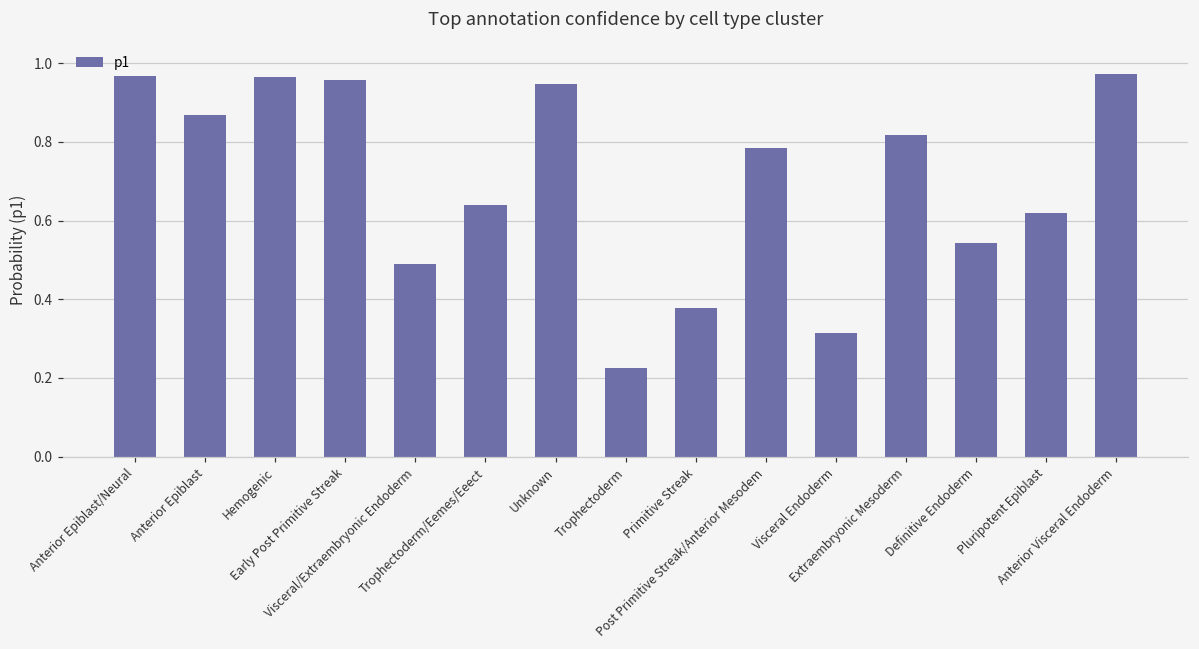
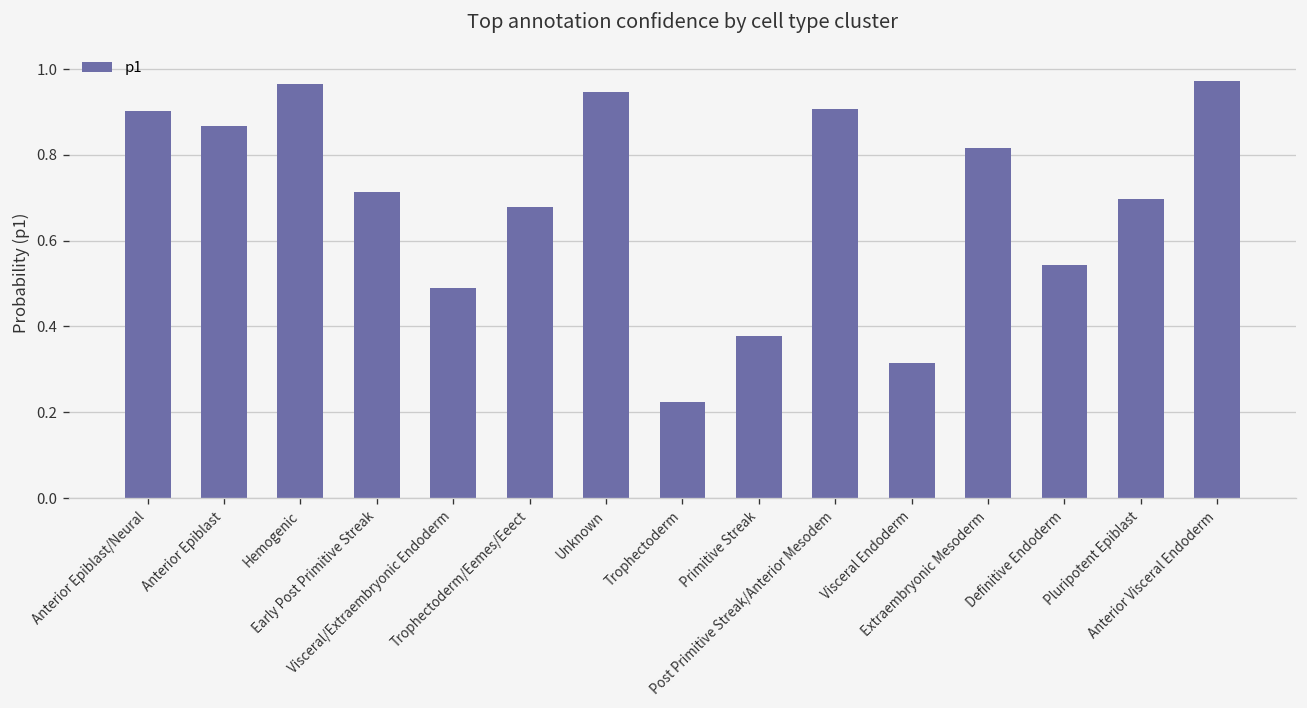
Anterior Epiblast/Neural: 0.97 -> 0.90
Early Post Primitive Streak: 0.96 -> 0.71
Trophectoderm/Eemes/Eeect: 0.64 -> 0.68
Post Primitive Streak/Anterior Mesodem: 0.78 -> 0.91
Pluripotent Epiblast: 0.62 -> 0.70
